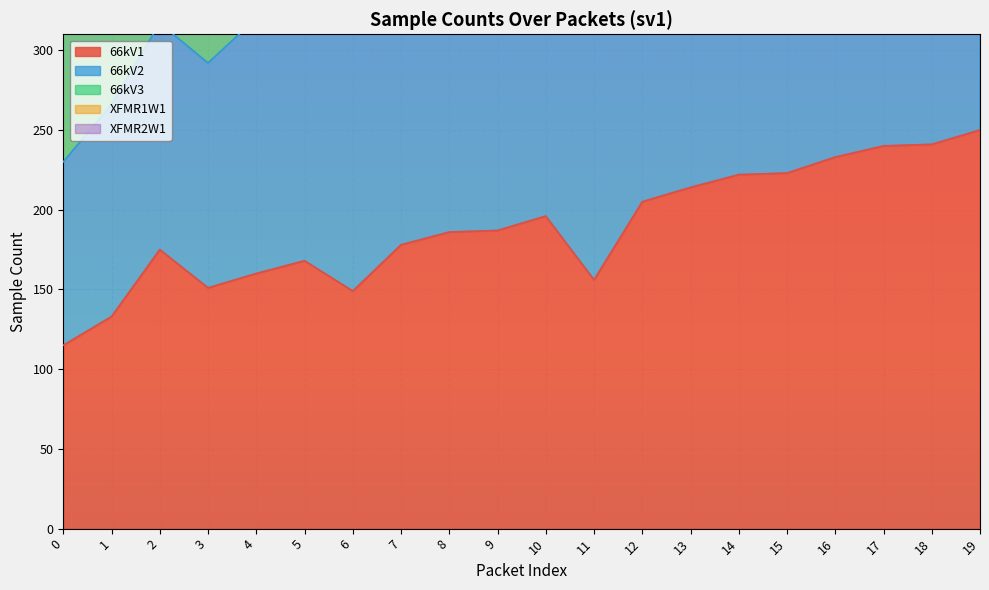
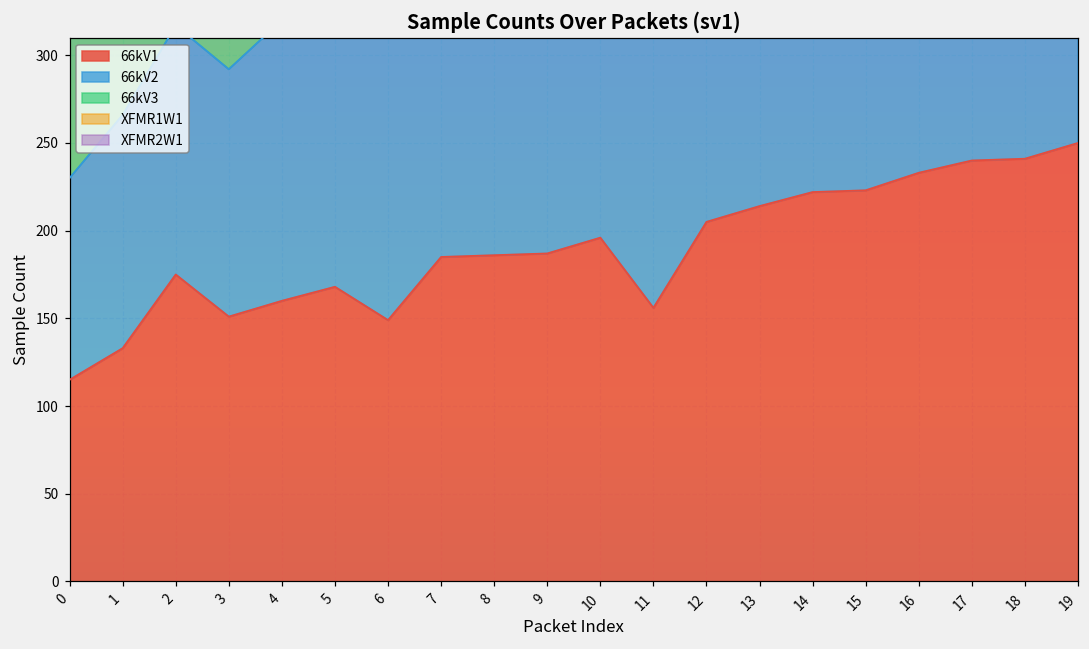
66kV1, 7: 178 -> 185
